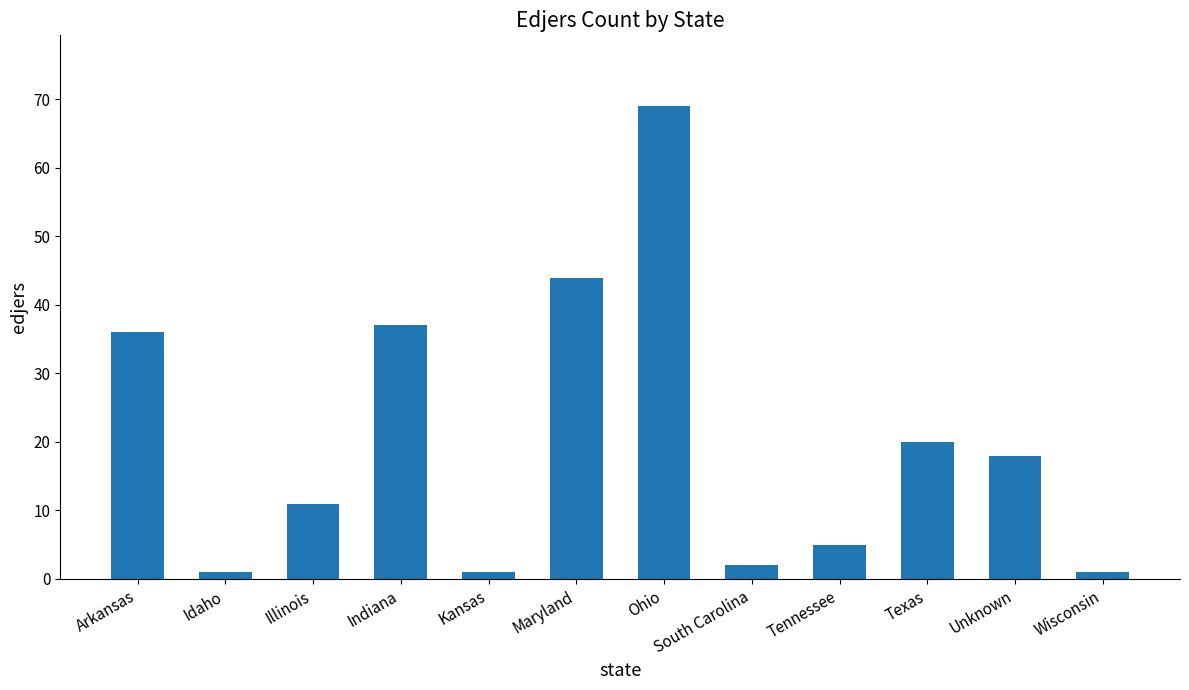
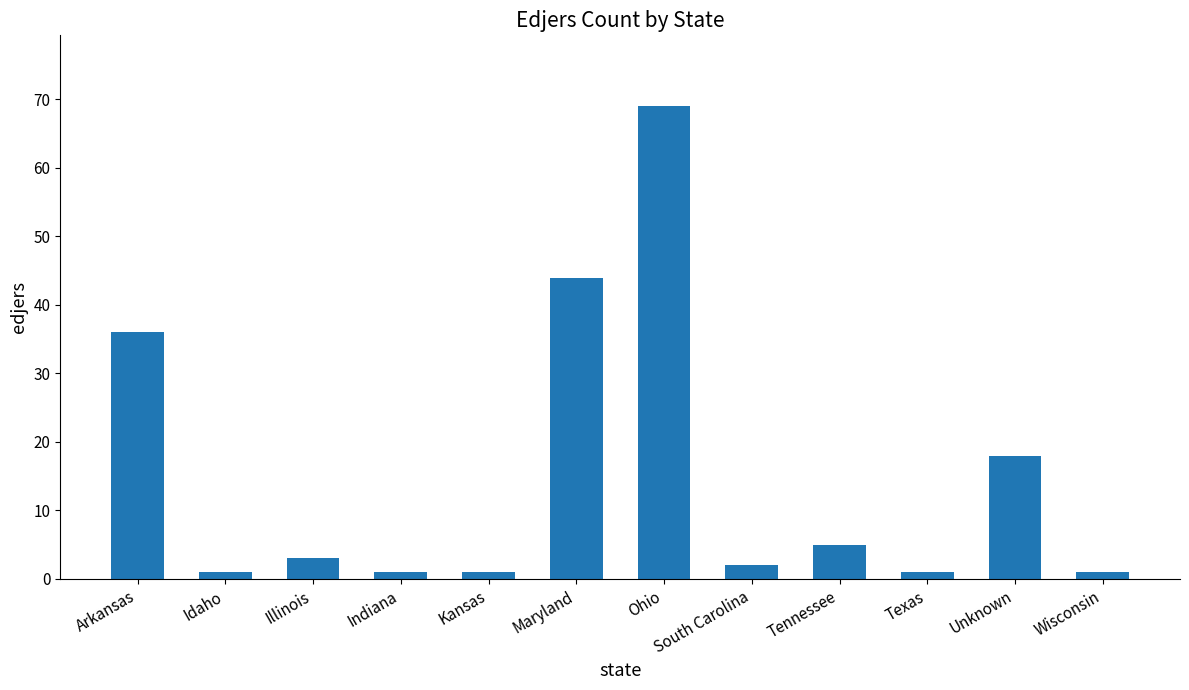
Illinois: 11 -> 3
Indiana: 37 -> 1
Texas: 20 -> 1
